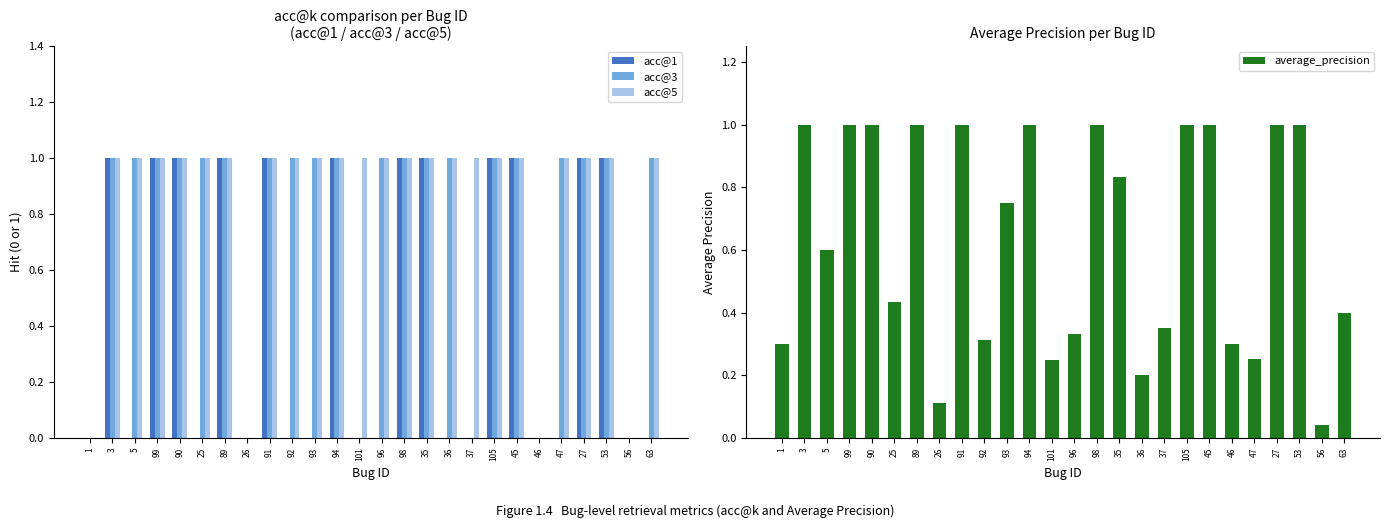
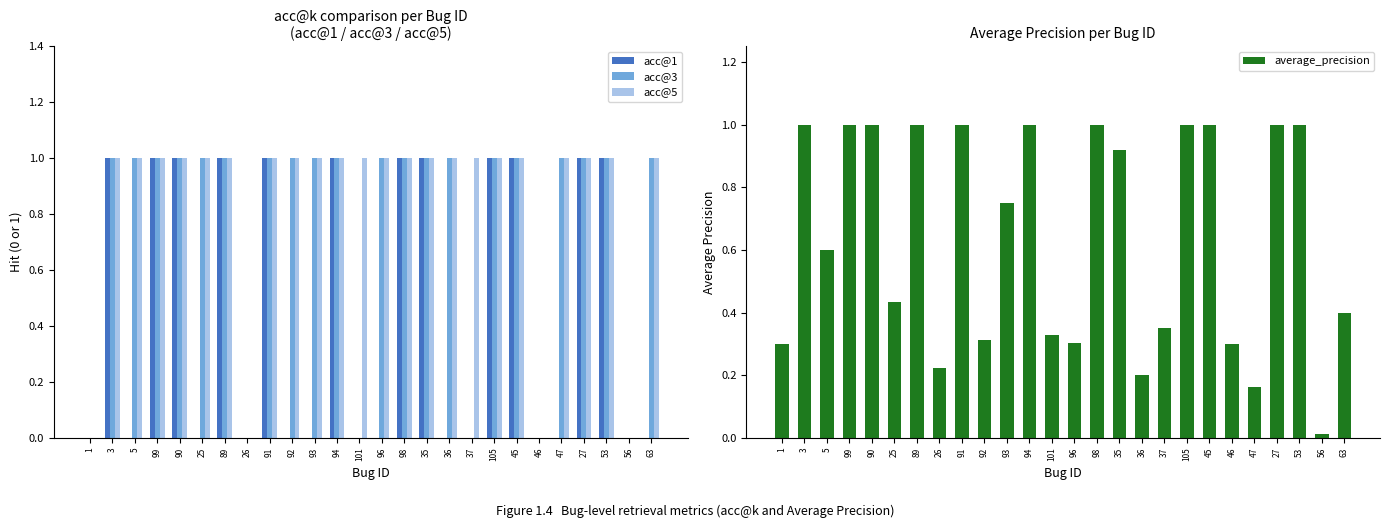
Average Precision per Bug ID, 26: 0.11 -> 0.22
Average Precision per Bug ID, 101: 0.25 -> 0.33
Average Precision per Bug ID, 96: 0.33 -> 0.30
Average Precision per Bug ID, 35: 0.83 -> 0.92
Average Precision per Bug ID, 47: 0.25 -> 0.16
Average Precision per Bug ID, 56: 0.04 -> 0.01
